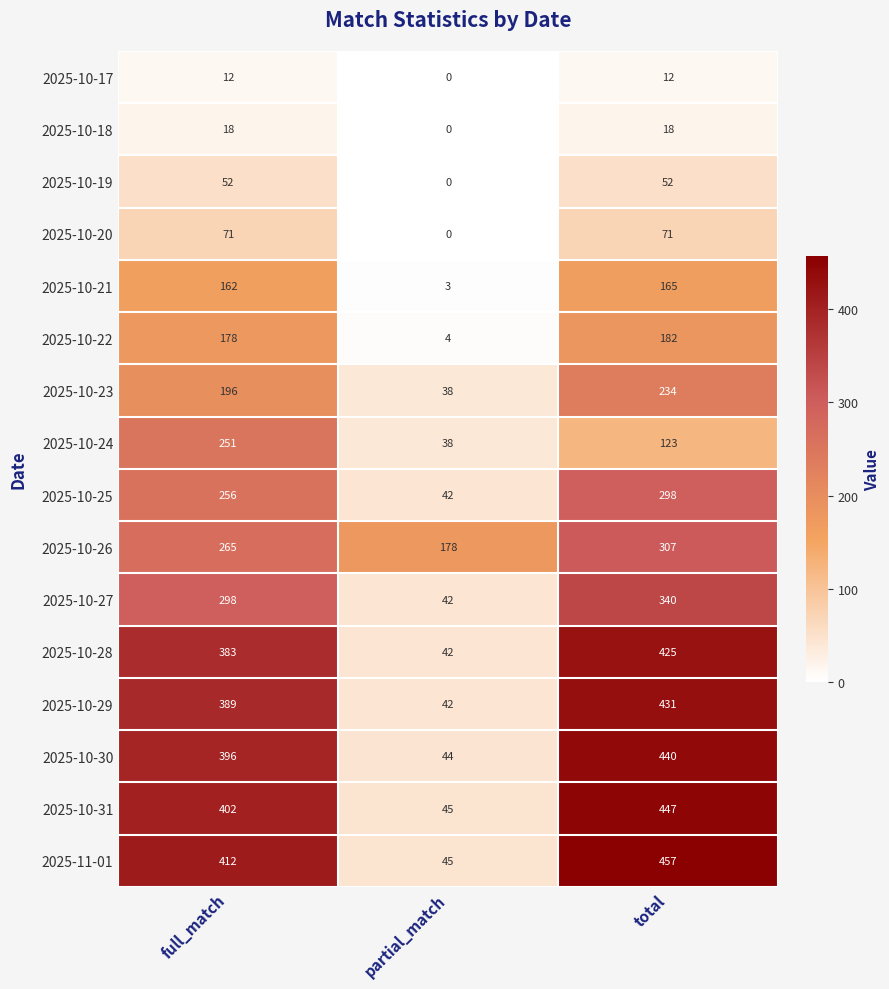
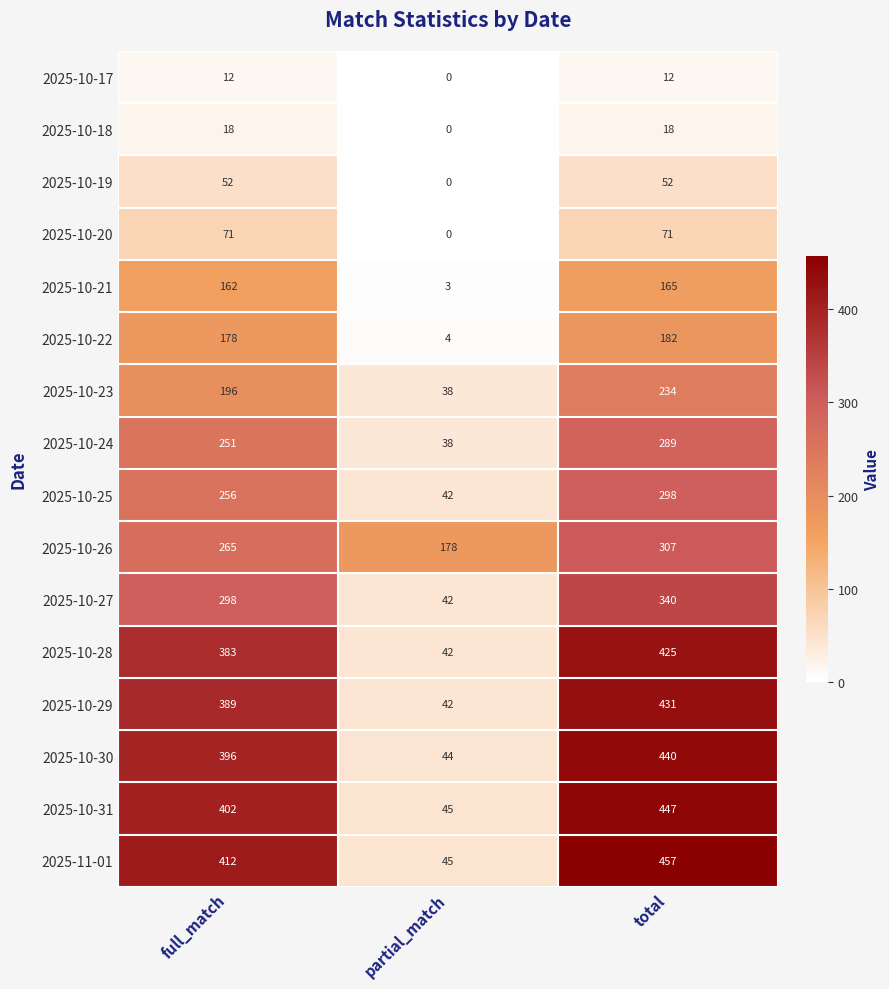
2025-10-24, total: 123 -> 289
